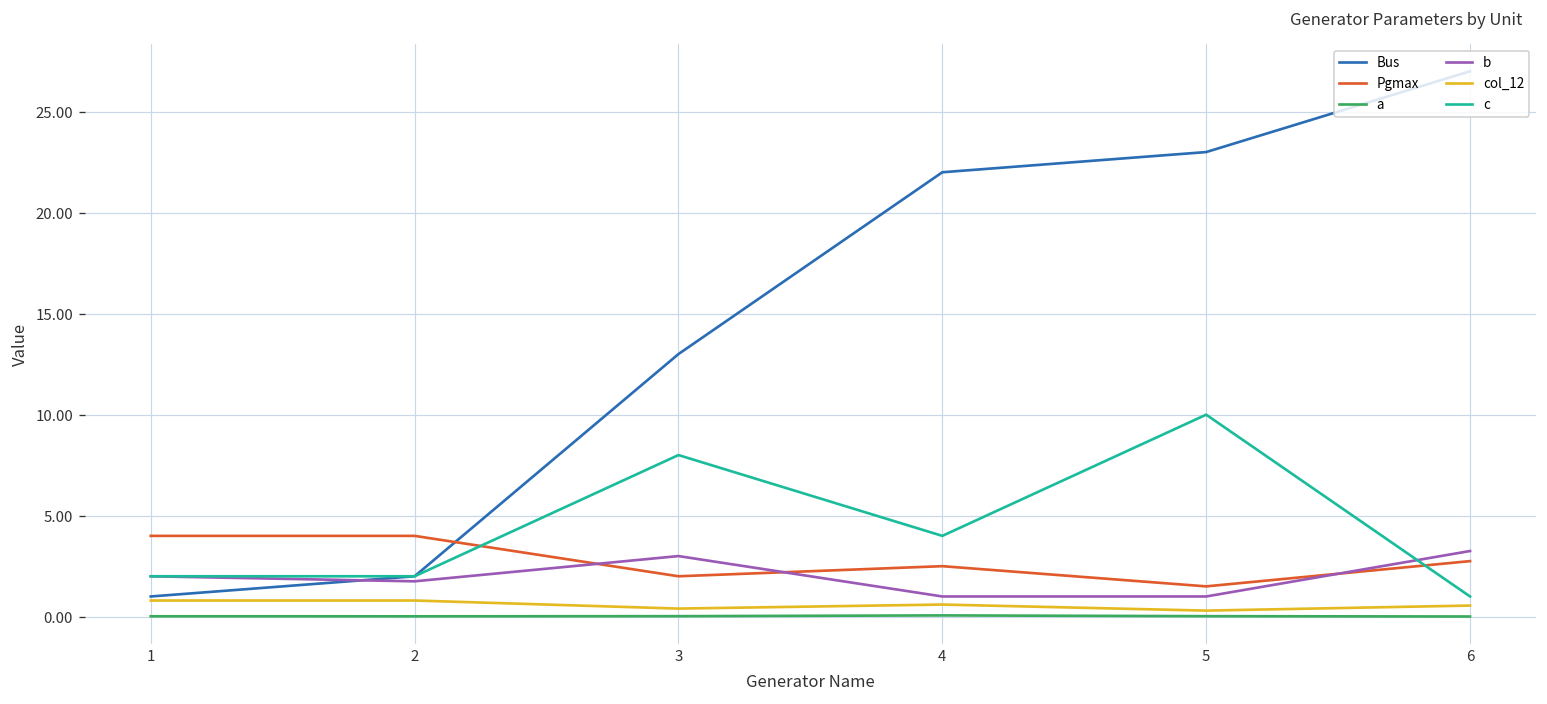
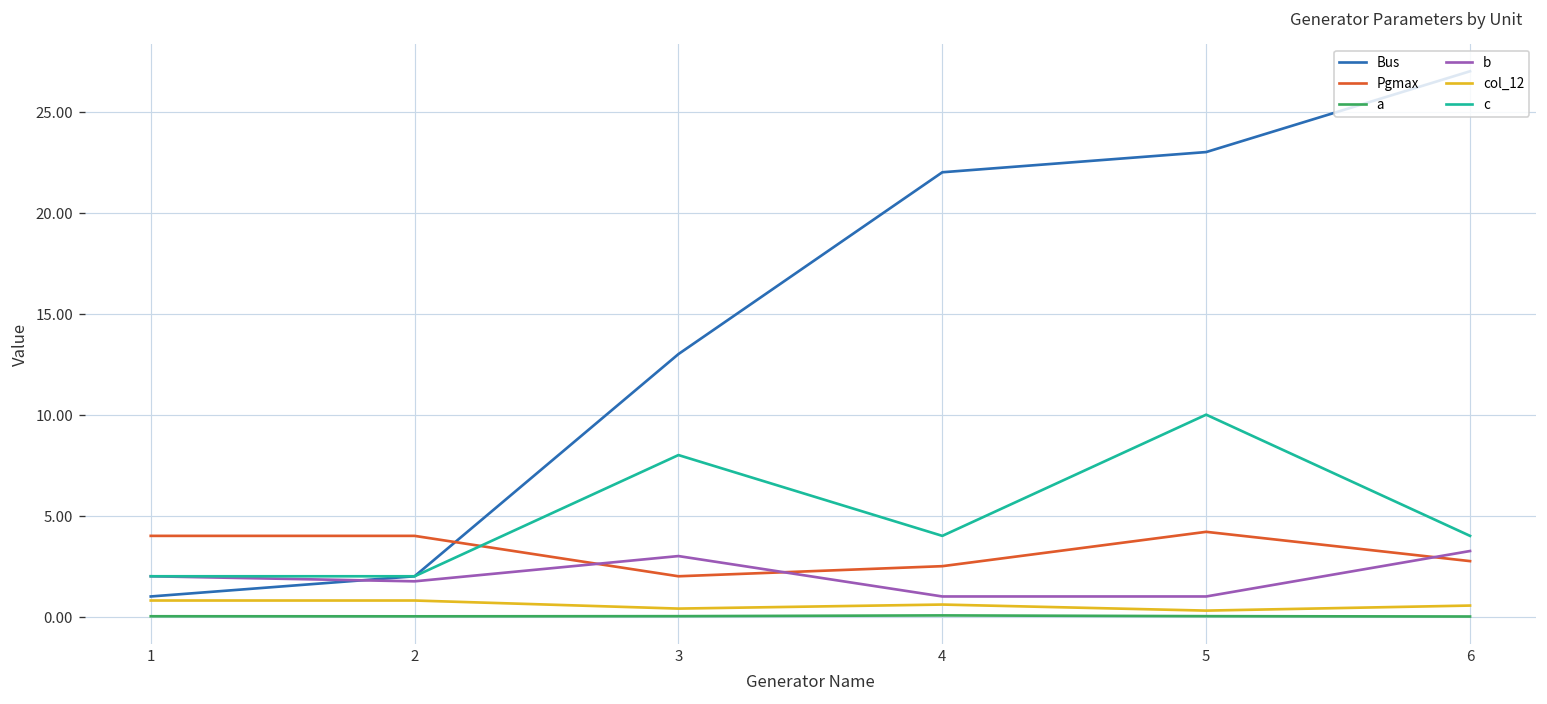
Pgmax, 5: 1.5 -> 4.2
c, 6: 1 -> 4
